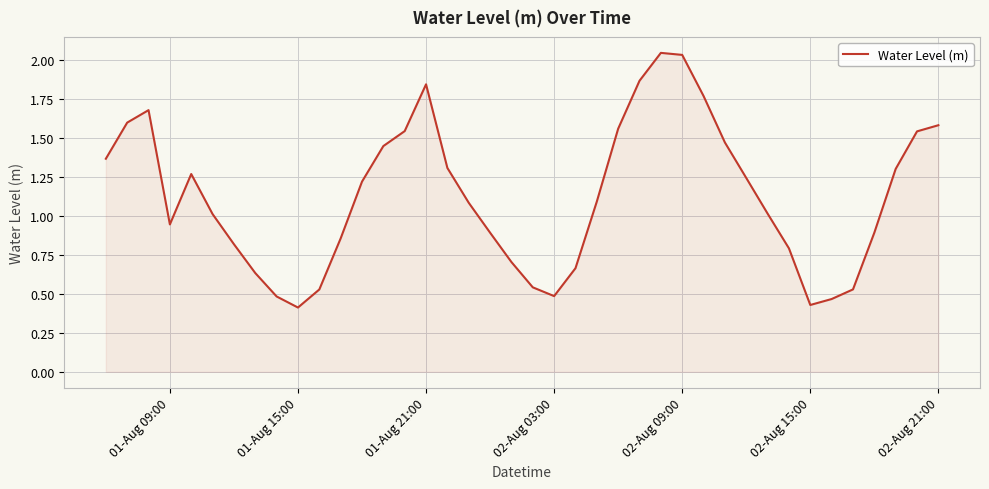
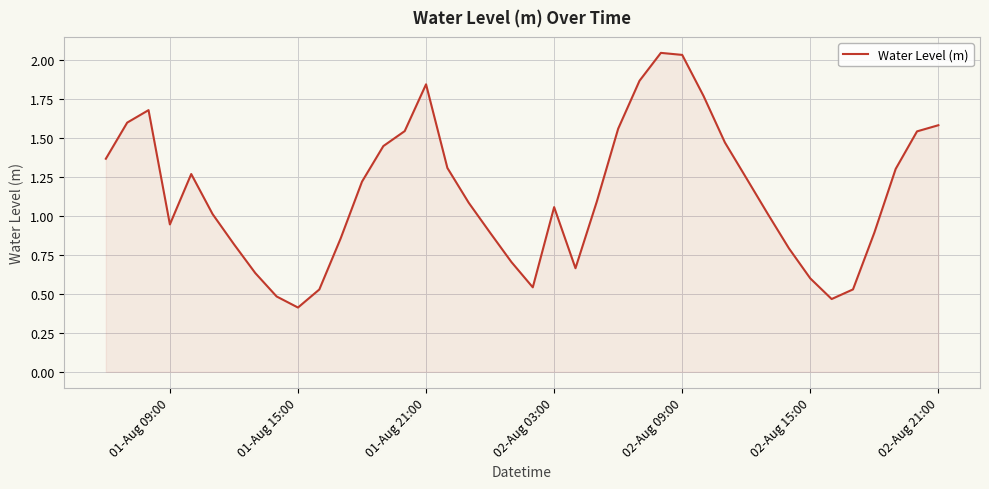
02-Aug 03:00: 0.49 -> 1.06
02-Aug 15:00: 0.43 -> 0.60
